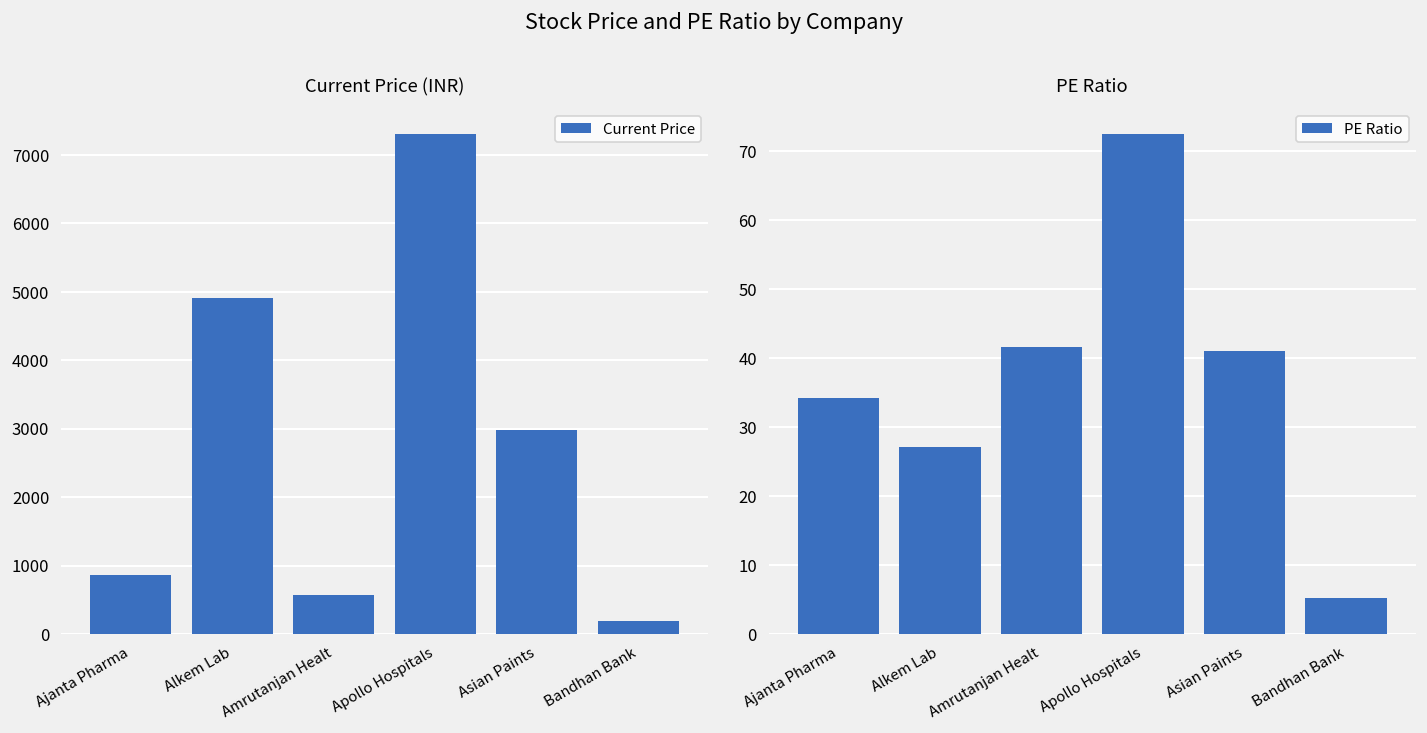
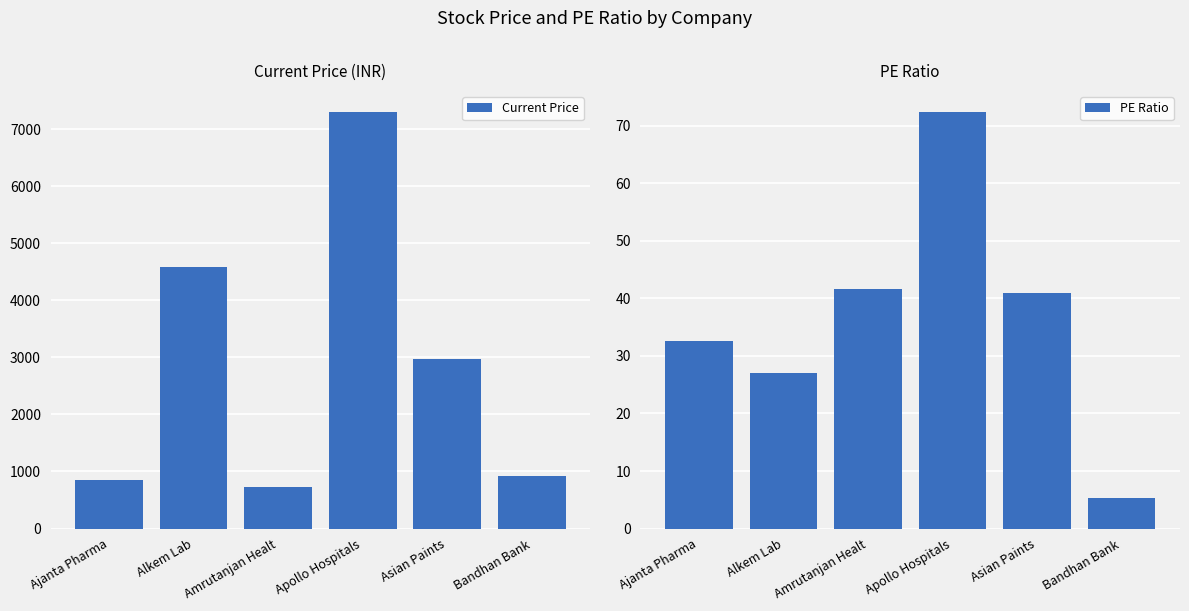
Current Price (INR), Alkem Lab: 4900 -> 4600
Current Price (INR), Amrutanjan Healt: 600 -> 700
Current Price (INR), Bandhan Bank: 200 -> 900
PE Ratio, Ajanta Pharma: 34 -> 33
